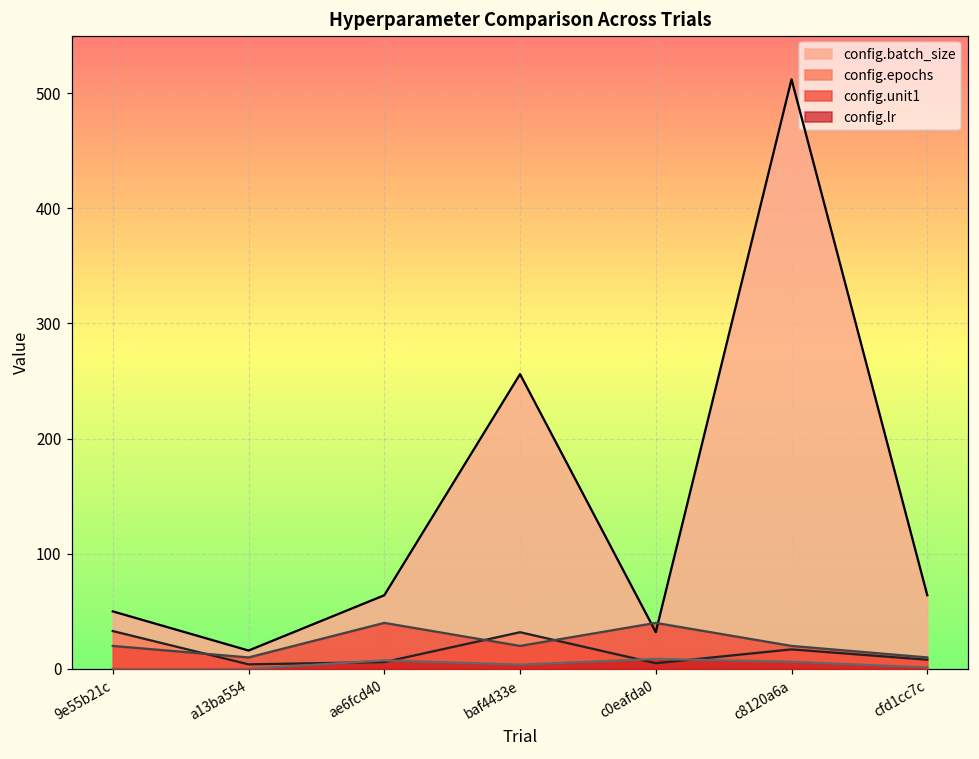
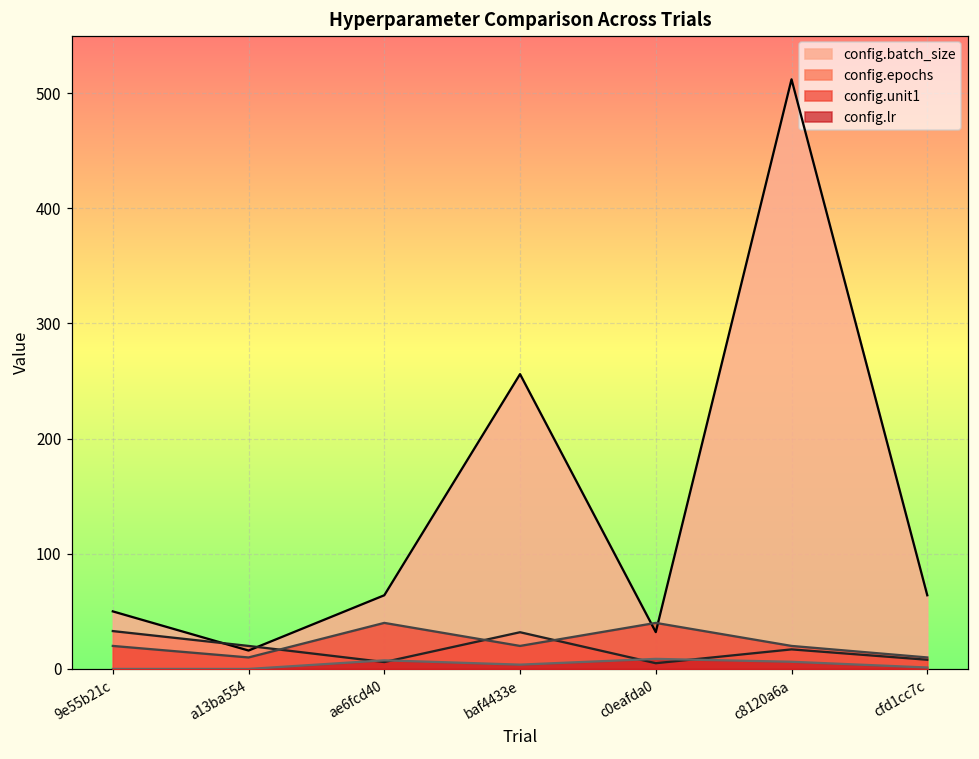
config.epochs, a13ba554: 4 -> 20
